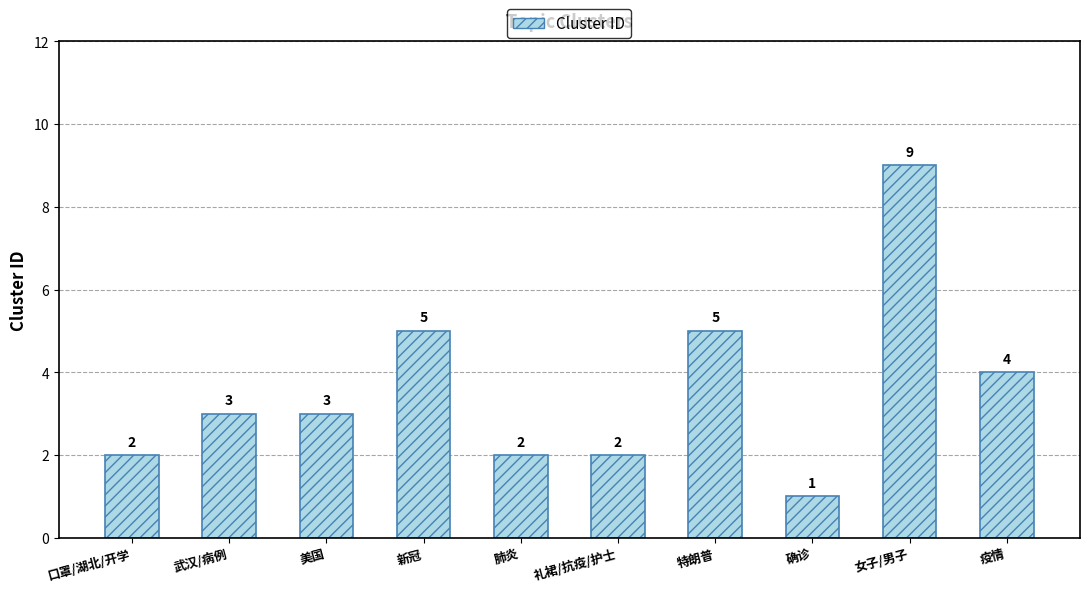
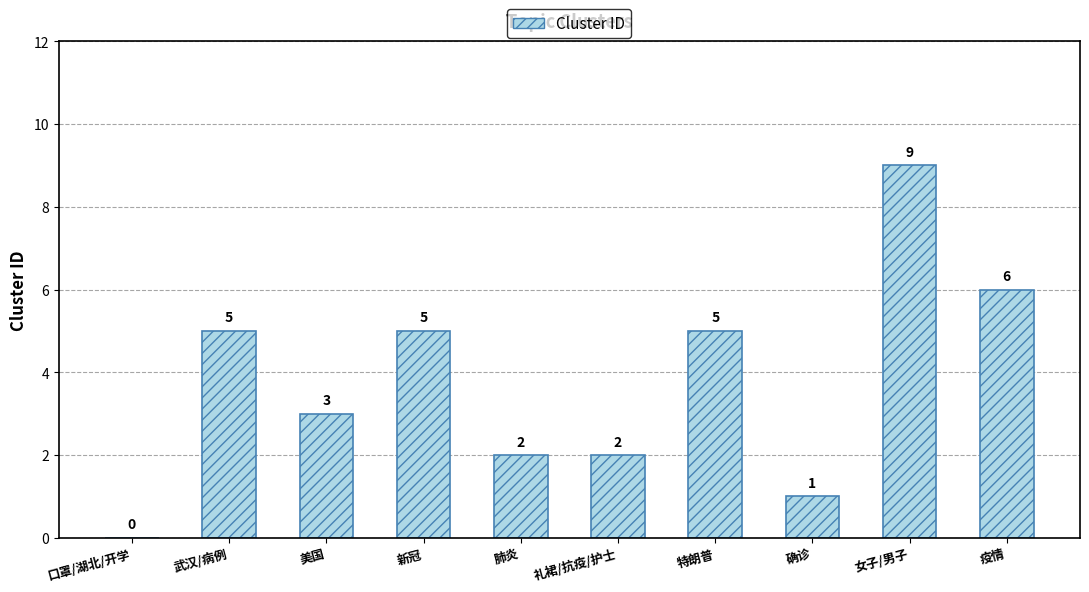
口罩/湖北/开学: 2 -> 0
武汉/病例: 3 -> 5
疫情: 4 -> 6
